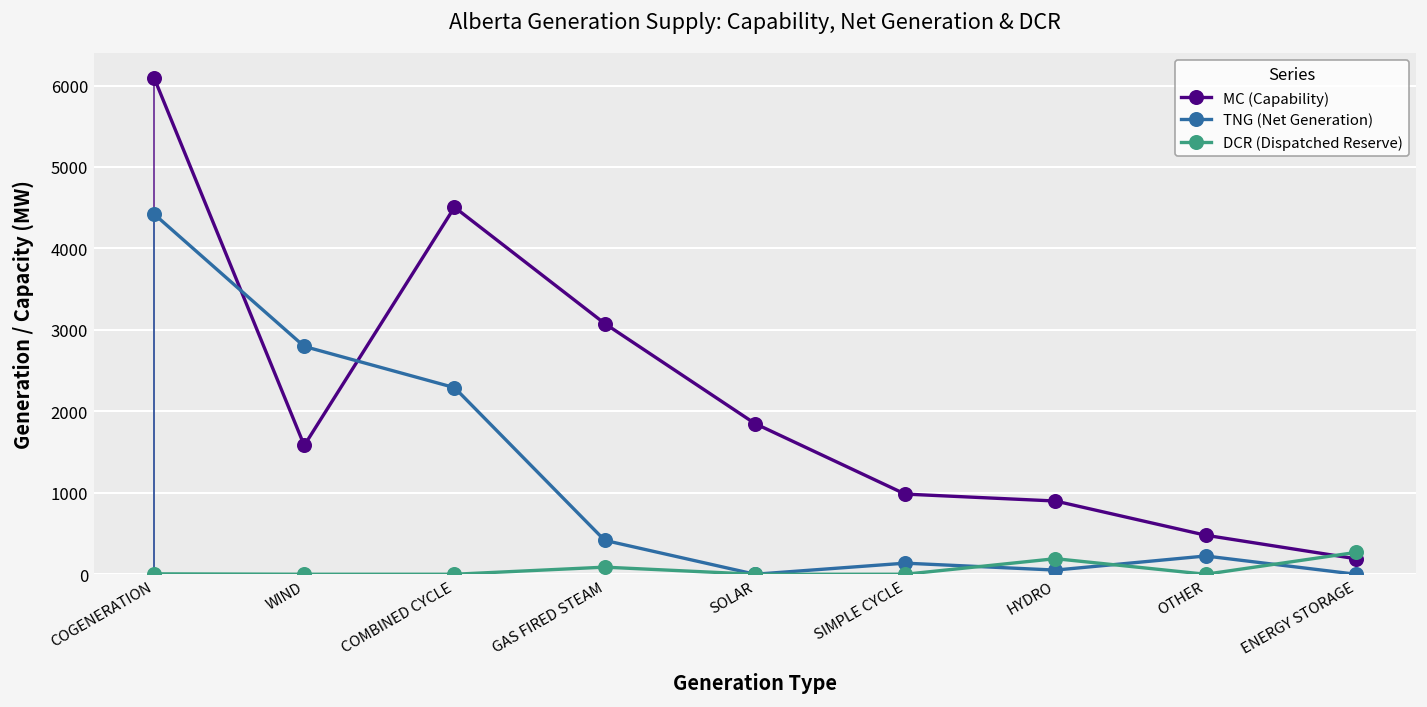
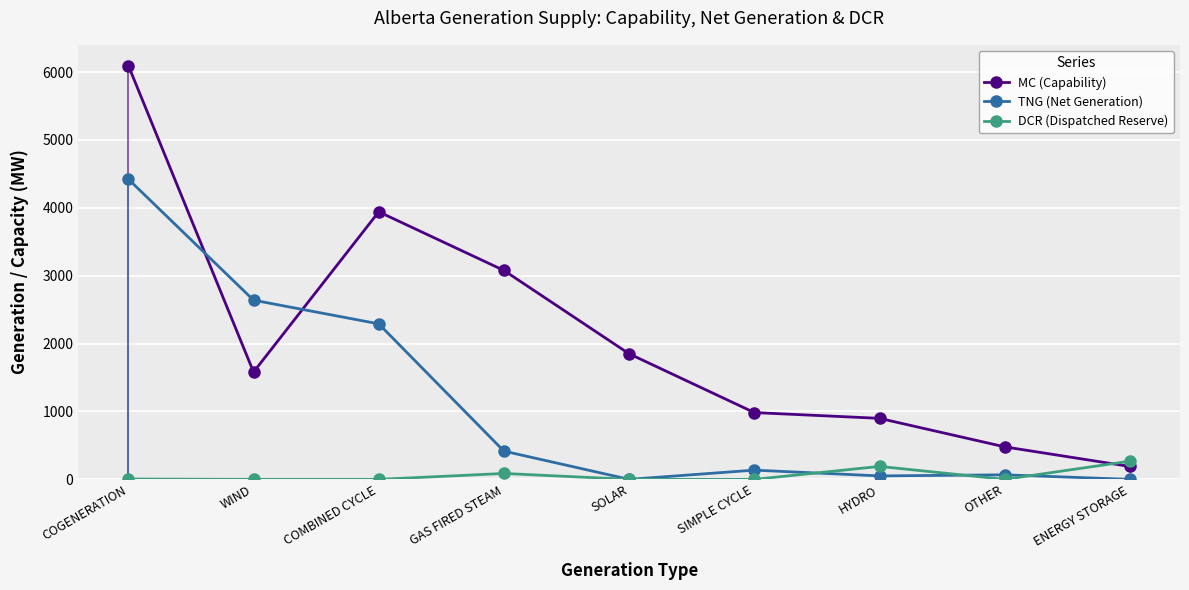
TNG (Net Generation), WIND: 2800 -> 2600
MC (Capability), COMBINED CYCLE: 4500 -> 3900
TNG (Net Generation), OTHER: 200 -> 100
